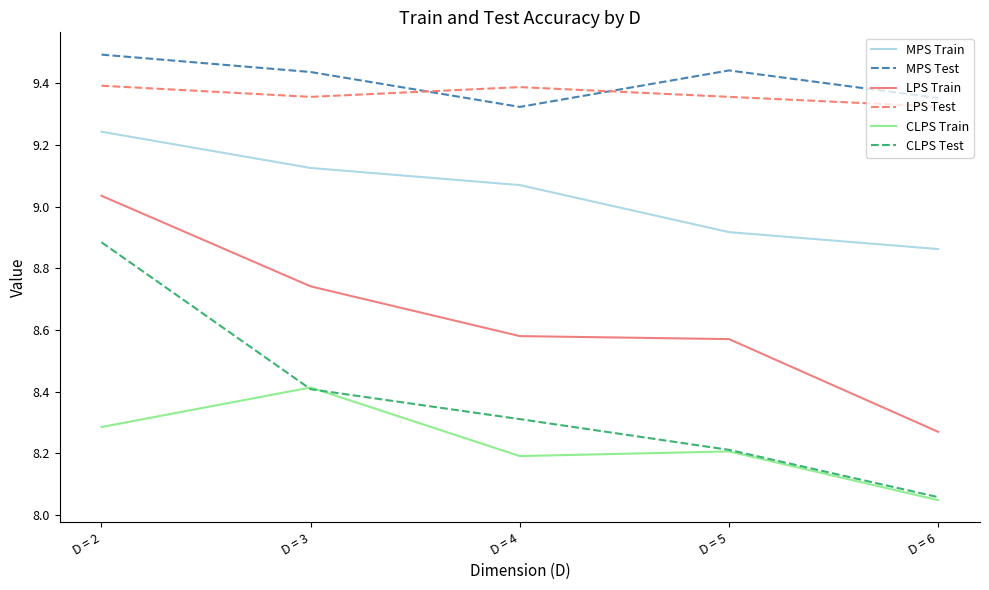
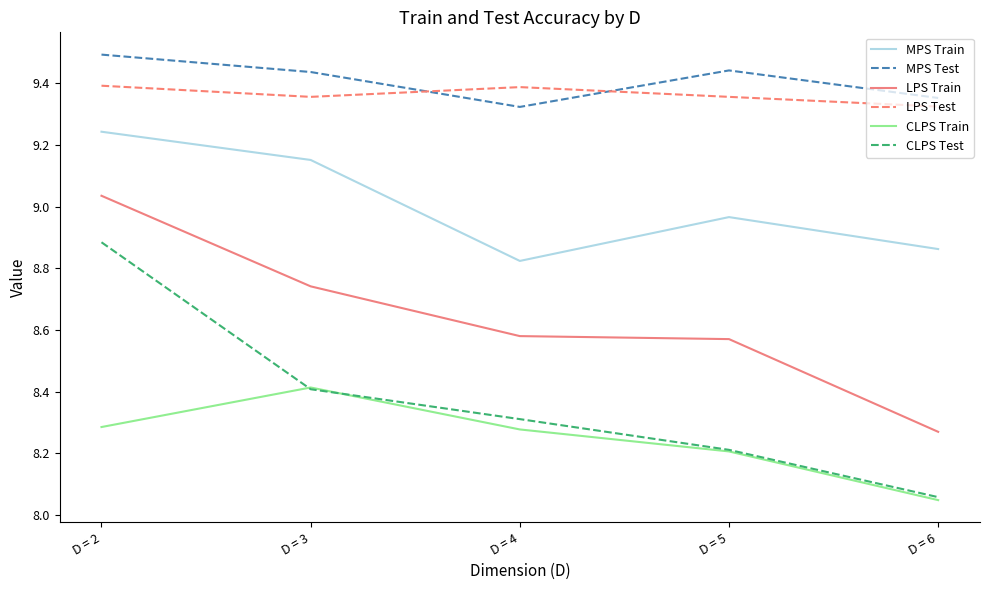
MPS Train, D = 3: 9.13 -> 9.15
MPS Train, D = 4: 9.07 -> 8.82
CLPS Train, D = 4: 8.19 -> 8.28
MPS Train, D = 5: 8.92 -> 8.97
